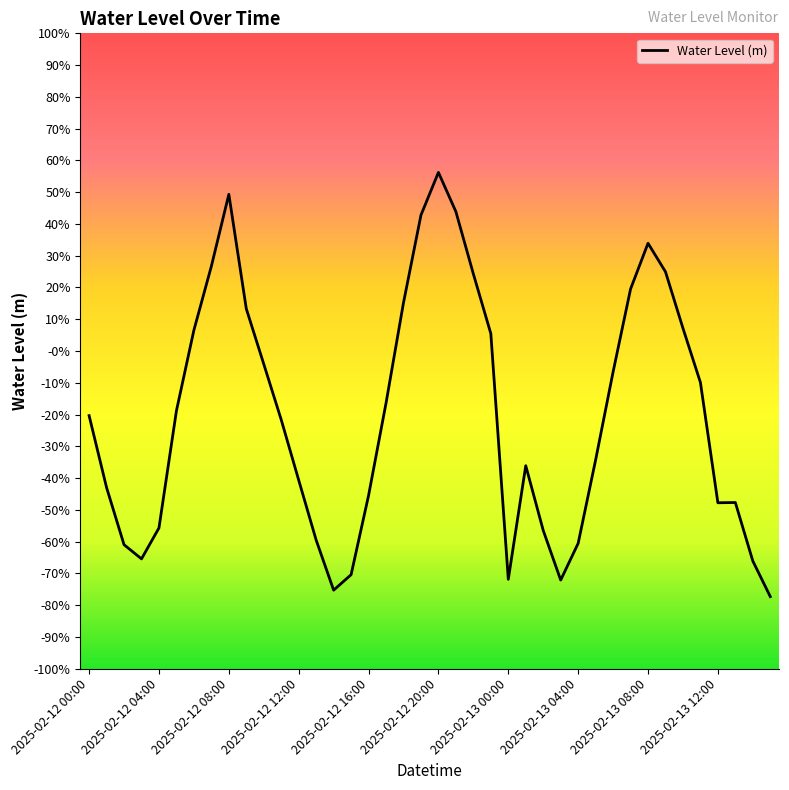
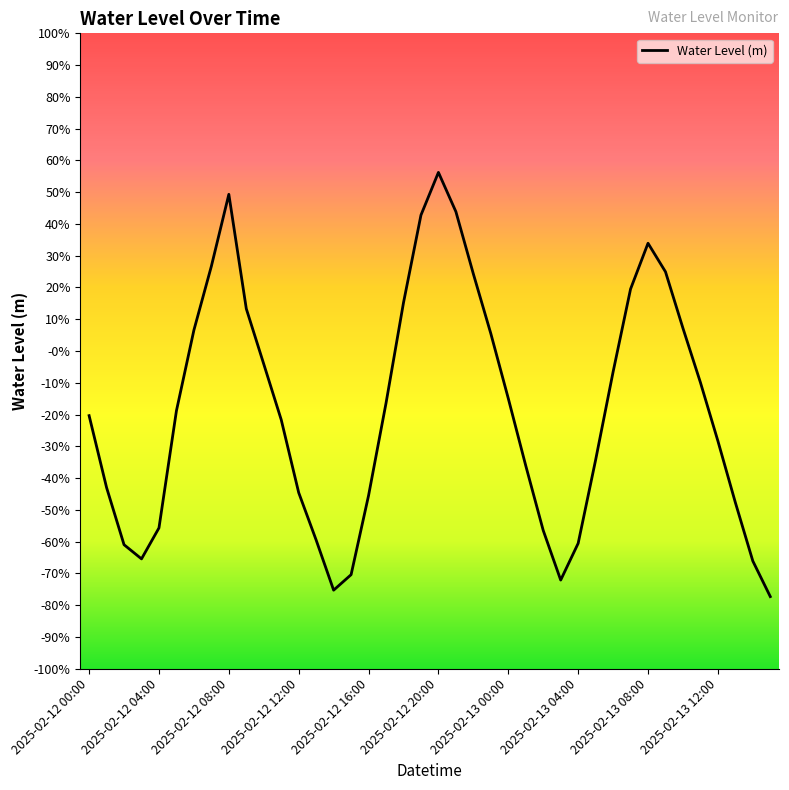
2025-02-12 12:00: -41% -> -45%
2025-02-13 00:00: -72% -> -15%
2025-02-13 12:00: -48% -> -28%
